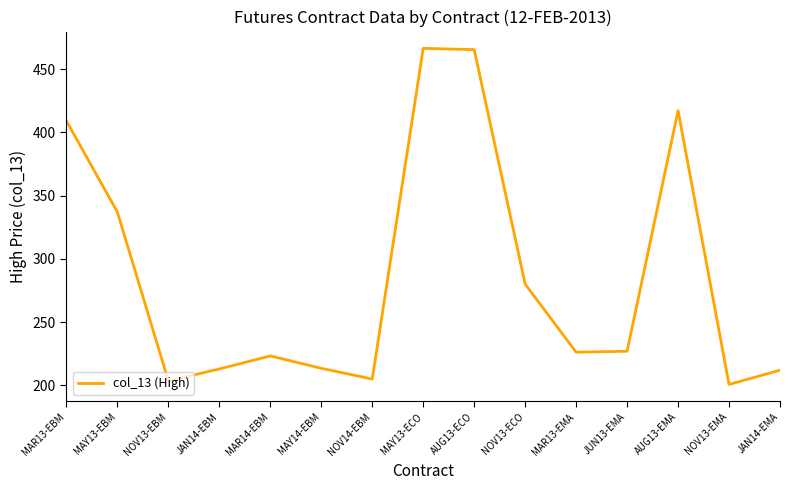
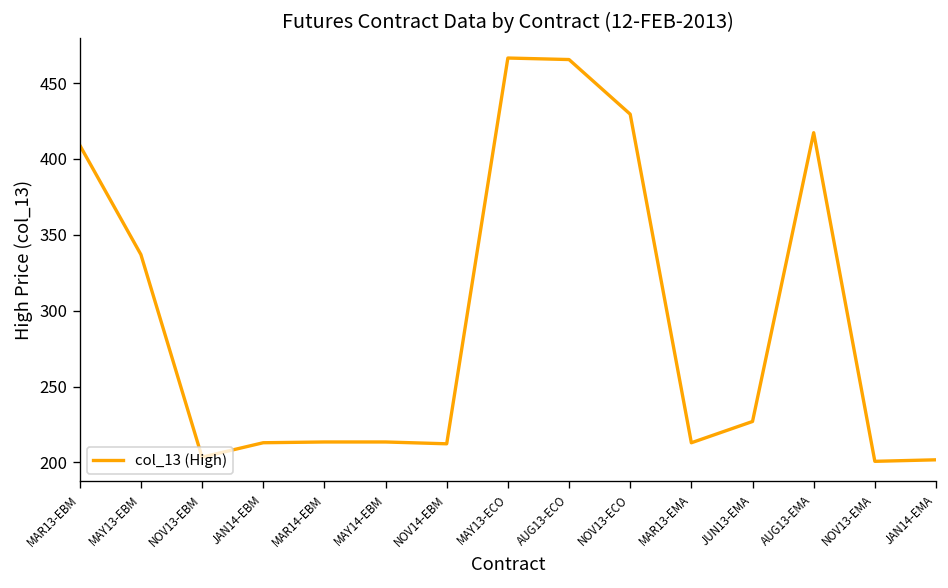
MAR14-EBM: 223 -> 214
NOV14-EBM: 205 -> 212
NOV13-ECO: 280 -> 430
MAR13-EMA: 226 -> 213
JAN14-EMA: 212 -> 202
